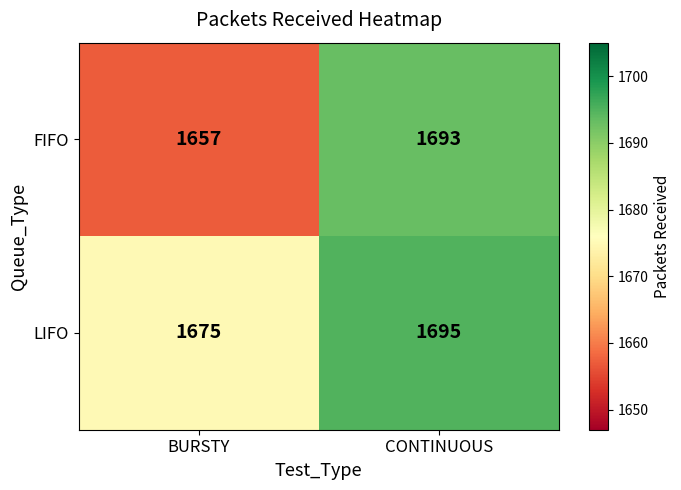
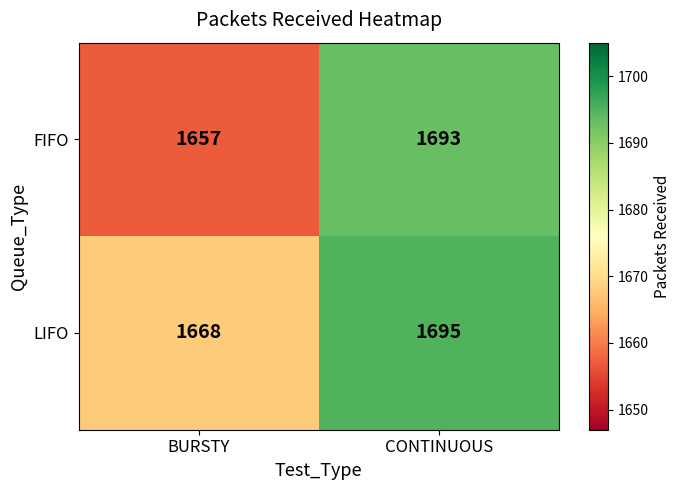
LIFO, BURSTY: 1675 -> 1668
